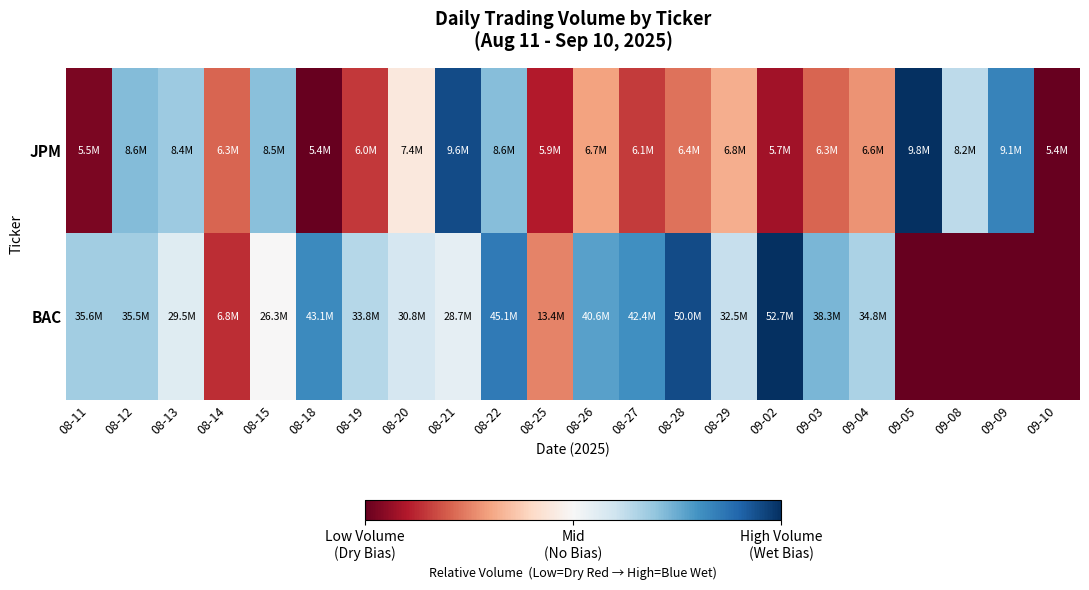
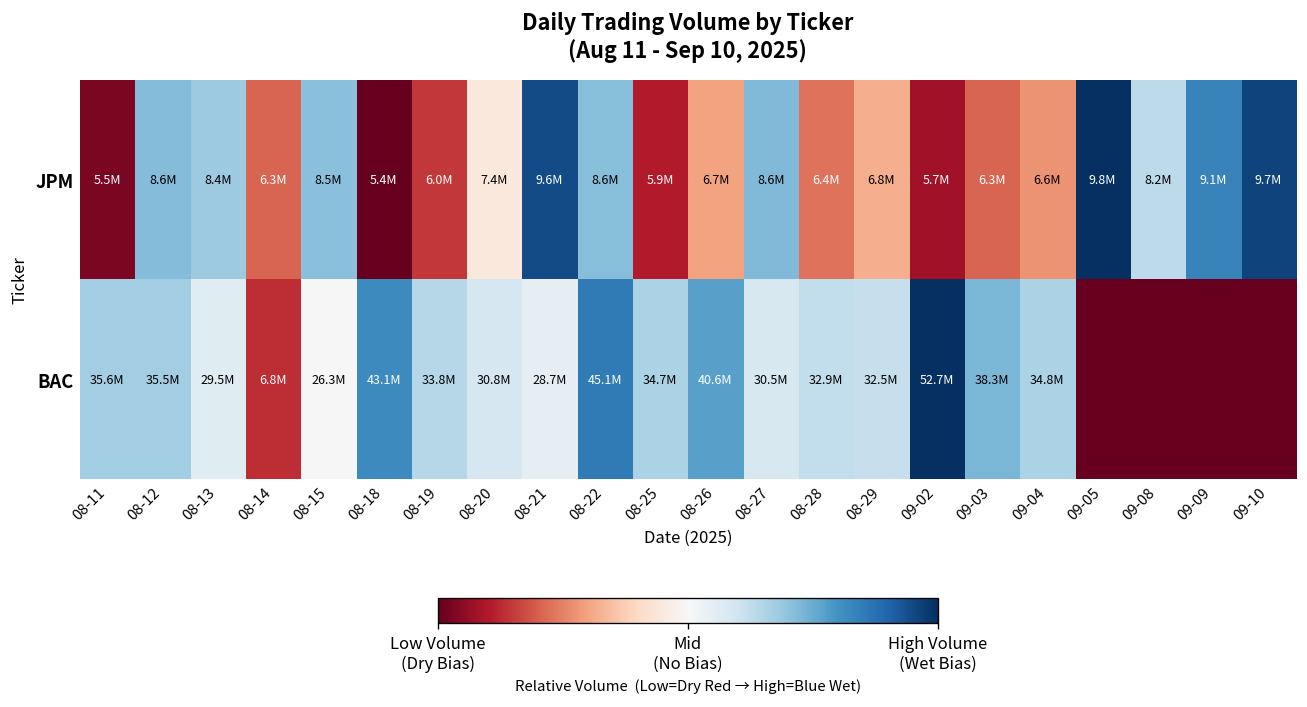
JPM, 08-27: 6.1M -> 8.6M
JPM, 09-10: 5.4M -> 9.7M
BAC, 08-25: 13.4M -> 34.7M
BAC, 08-27: 42.4M -> 30.5M
BAC, 08-28: 50.0M -> 32.9M
